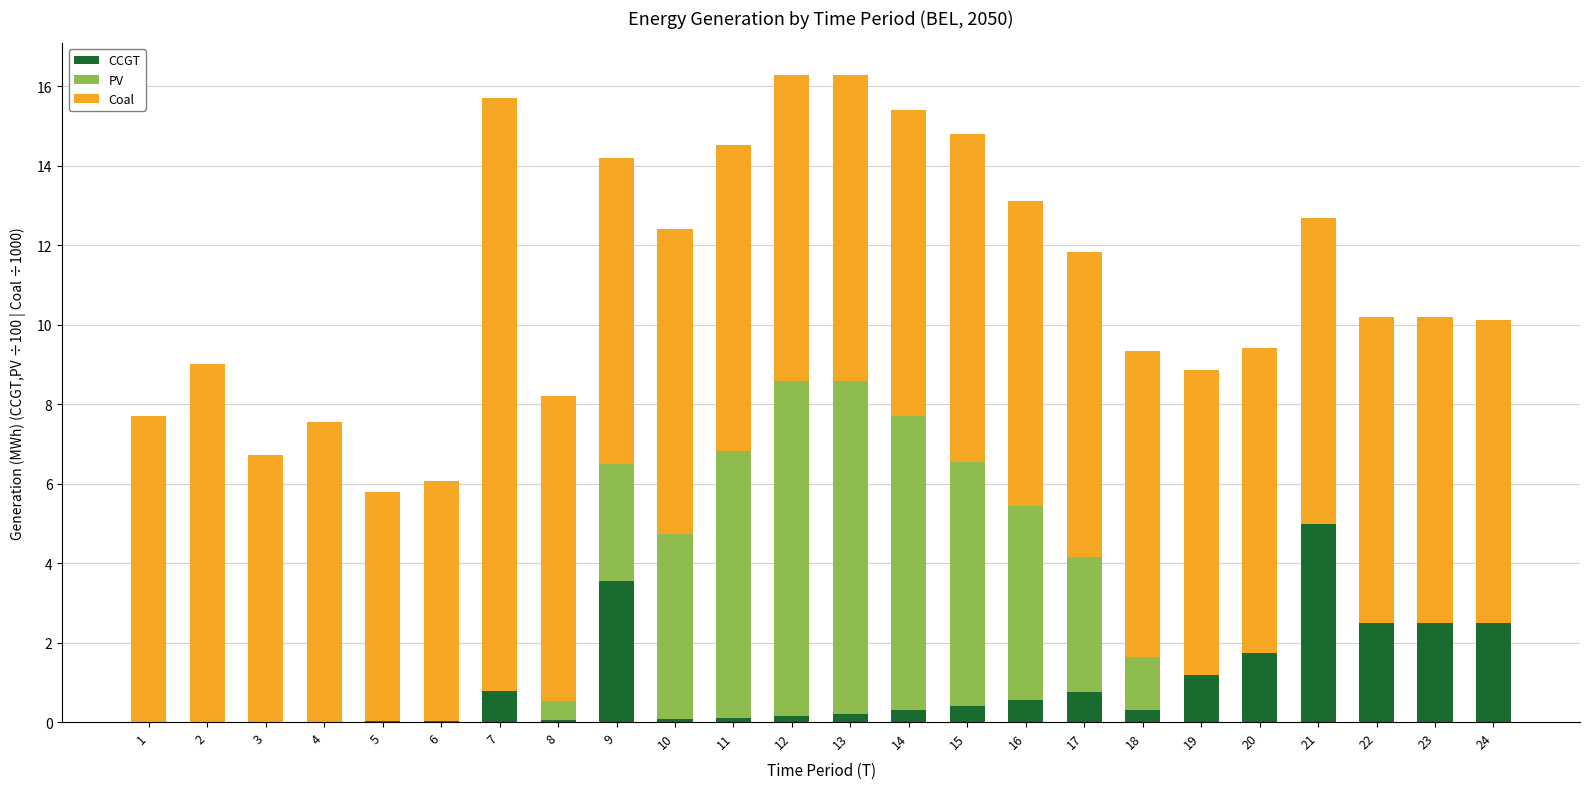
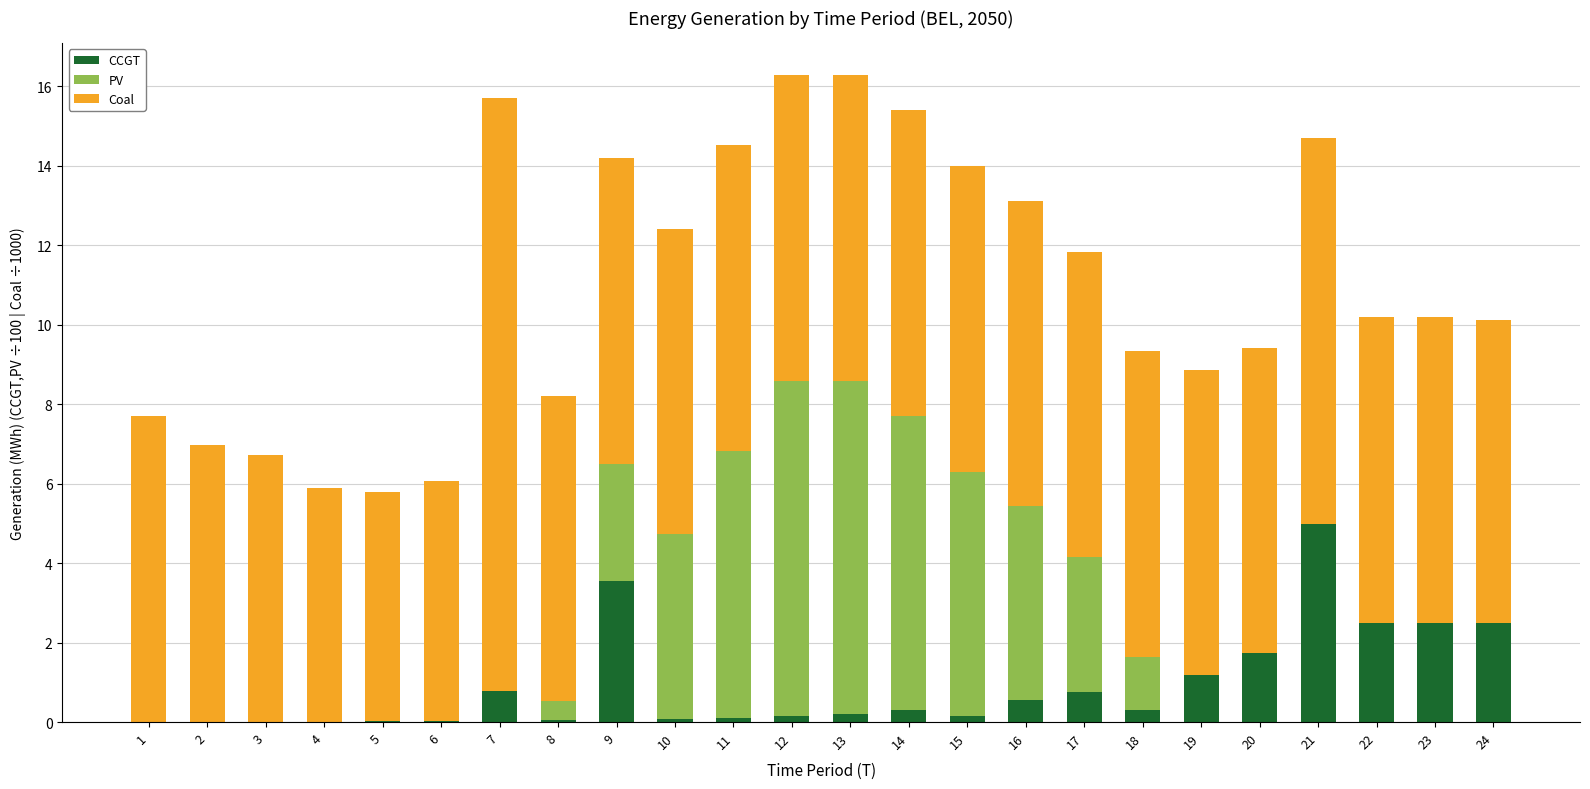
Coal, 2: 9.0 -> 7.0
Coal, 4: 7.5 -> 5.9
CCGT, 15: 0.4 -> 0.1
Coal, 15: 8.2 -> 7.7
Coal, 21: 7.7 -> 9.7
